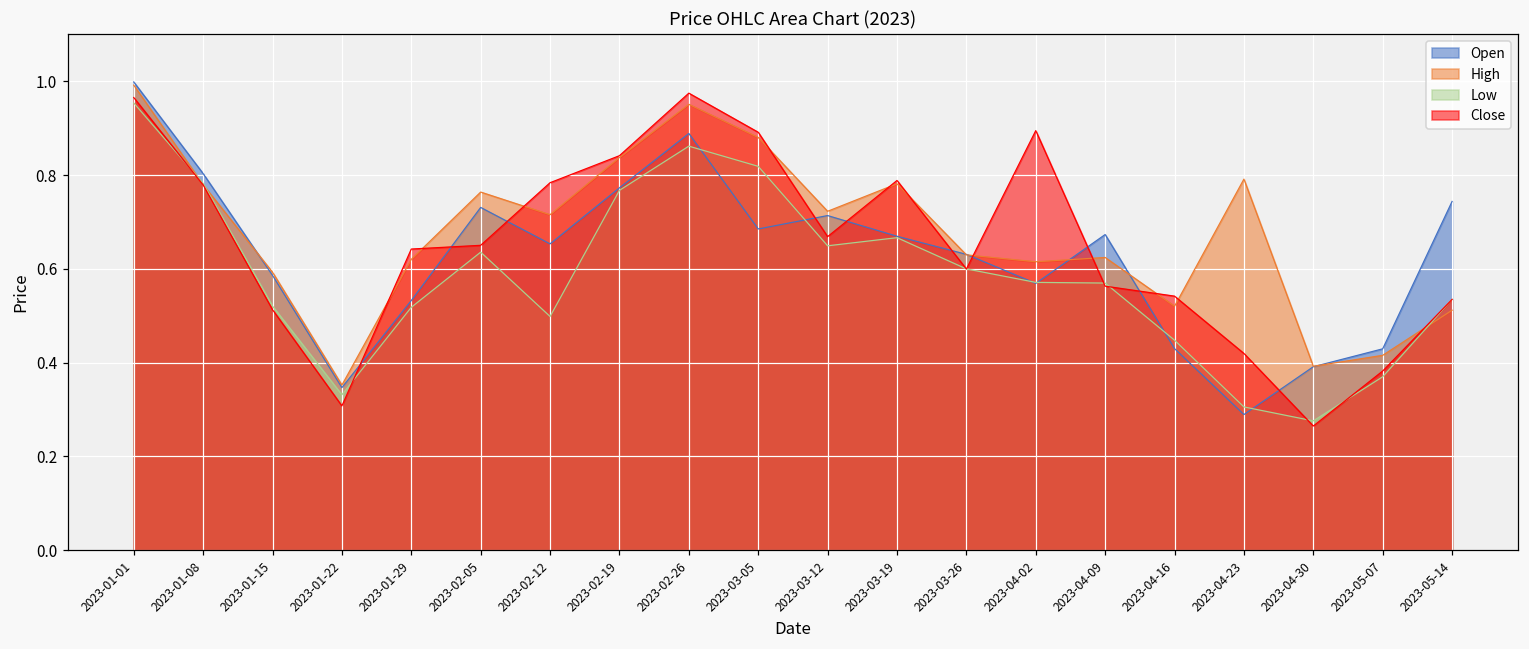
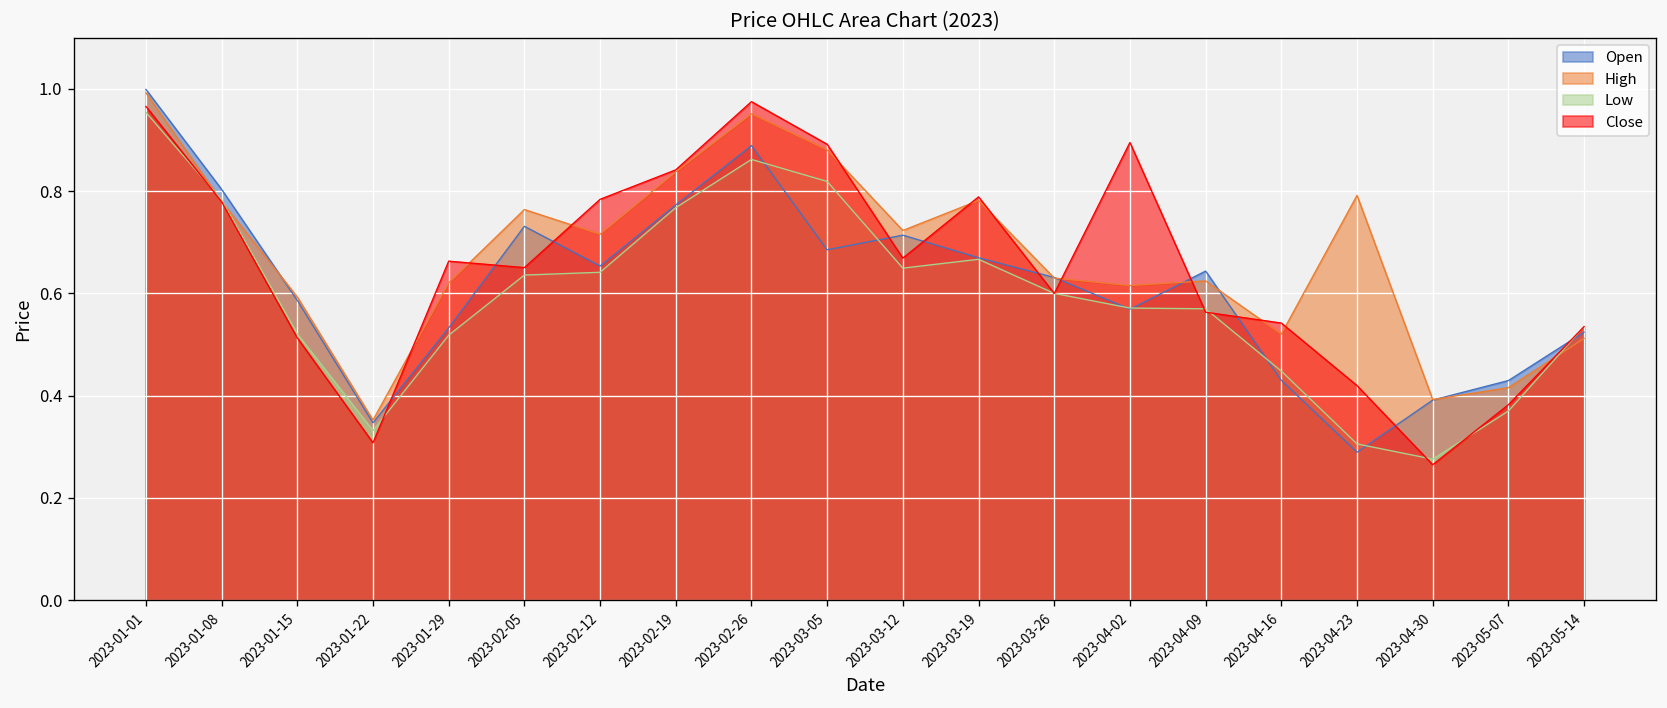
Close, 2023-01-29: 0.64 -> 0.66
Low, 2023-02-12: 0.50 -> 0.64
Open, 2023-04-09: 0.67 -> 0.64
Open, 2023-05-14: 0.74 -> 0.52
